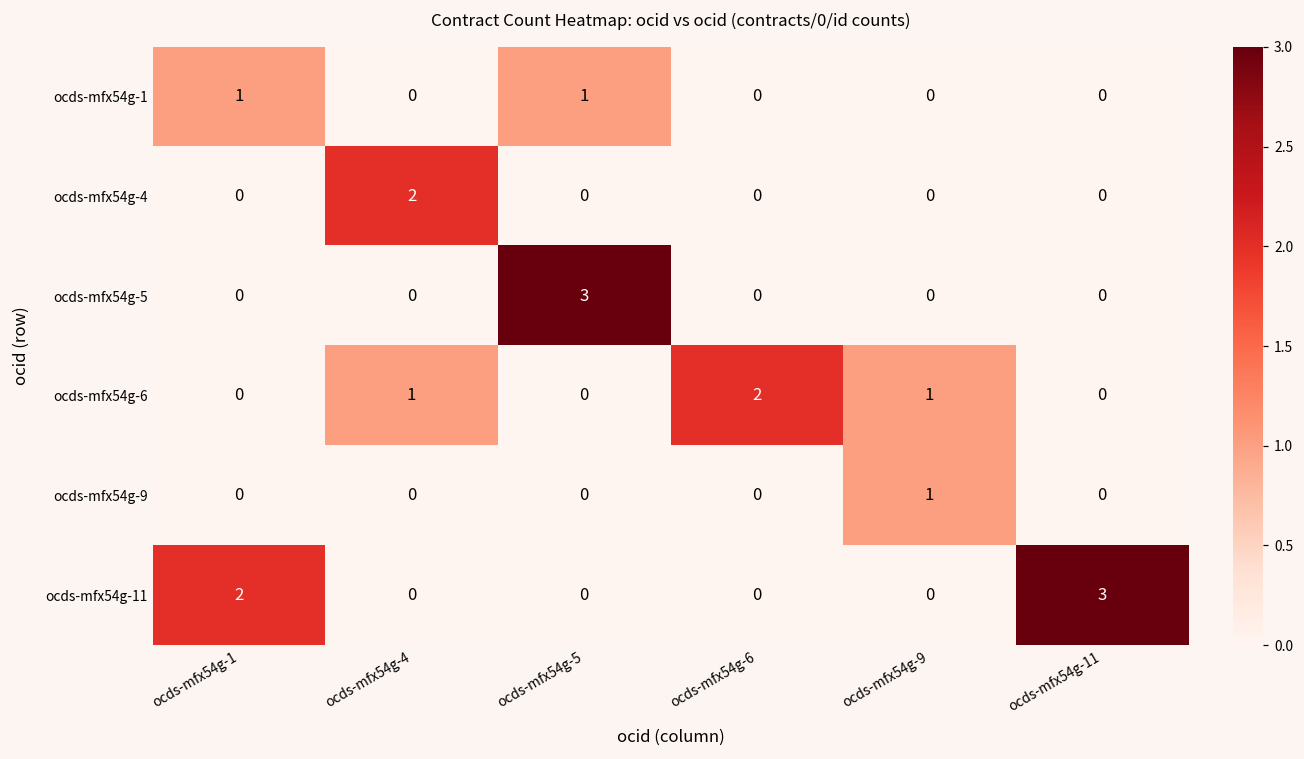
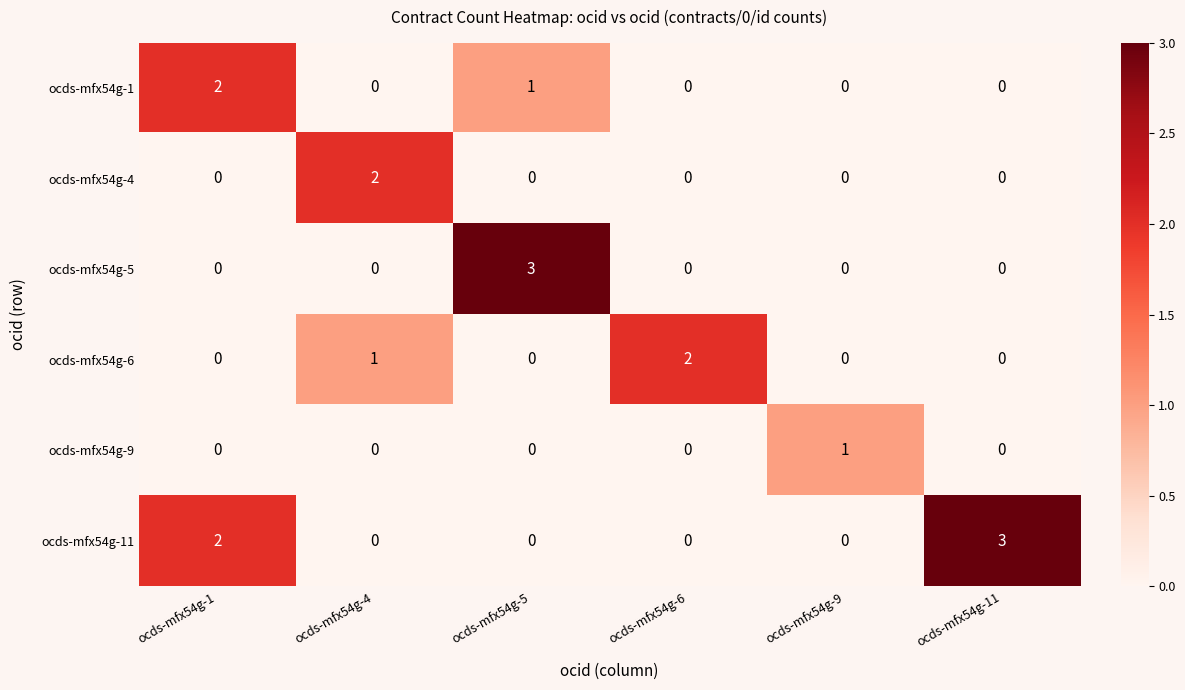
ocds-mfx54g-1, ocds-mfx54g-1: 1 -> 2
ocds-mfx54g-6, ocds-mfx54g-9: 1 -> 0
